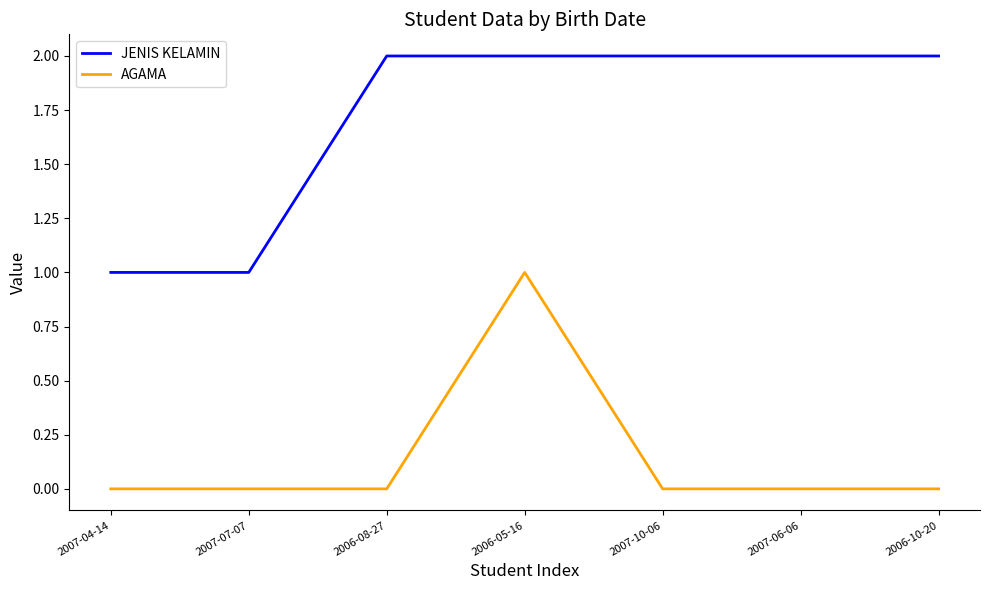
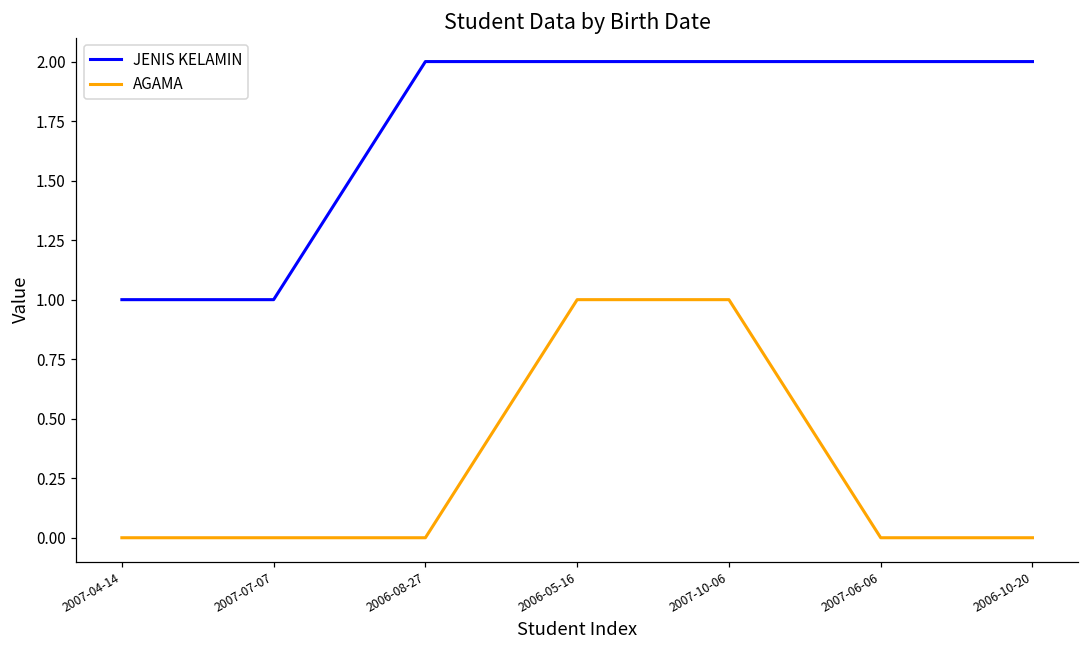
AGAMA, 2007-10-06: 0 -> 1
